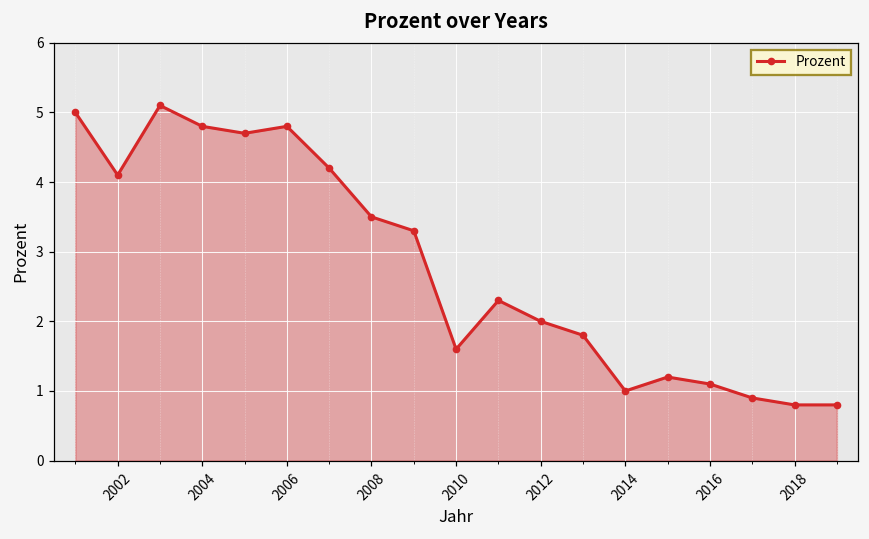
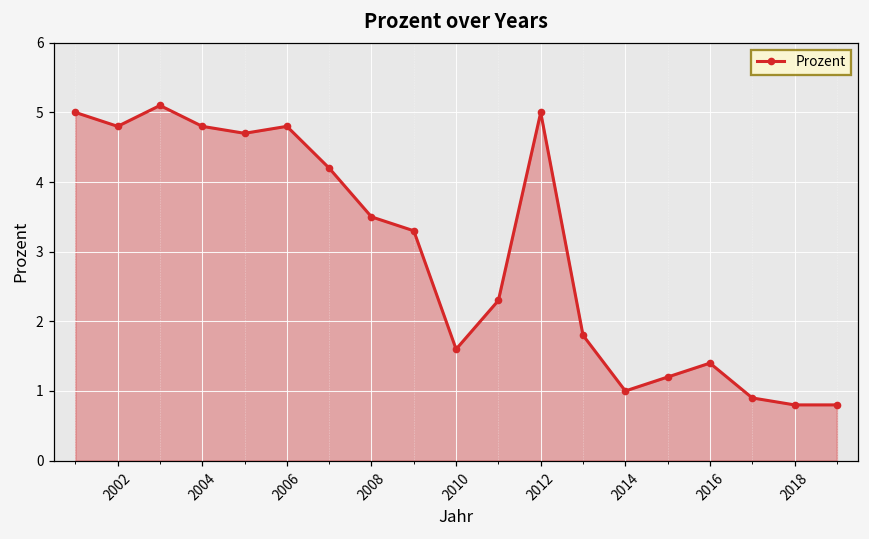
2002: 4.1 -> 4.8
2012: 2 -> 5
2016: 1.1 -> 1.4
